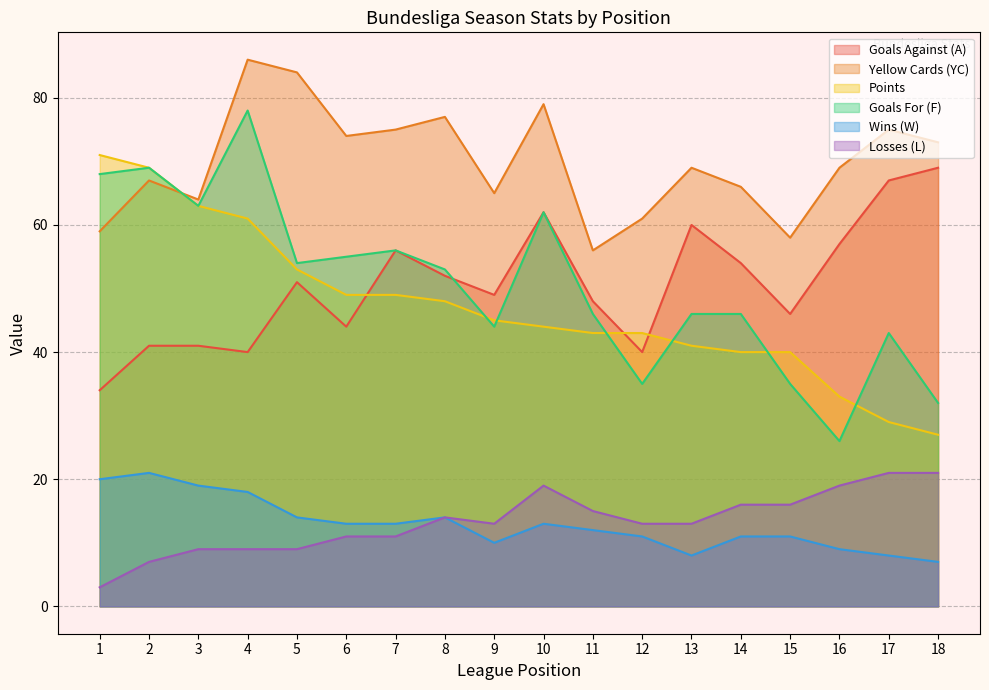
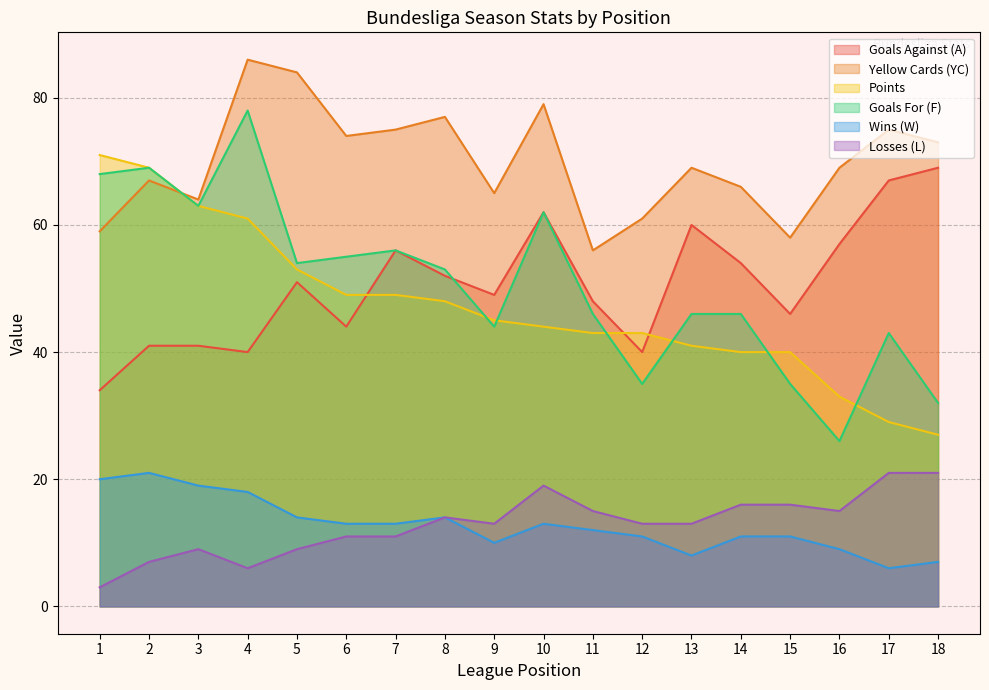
Losses (L), 4: 9 -> 6
Losses (L), 16: 19 -> 15
Wins (W), 17: 8 -> 6
